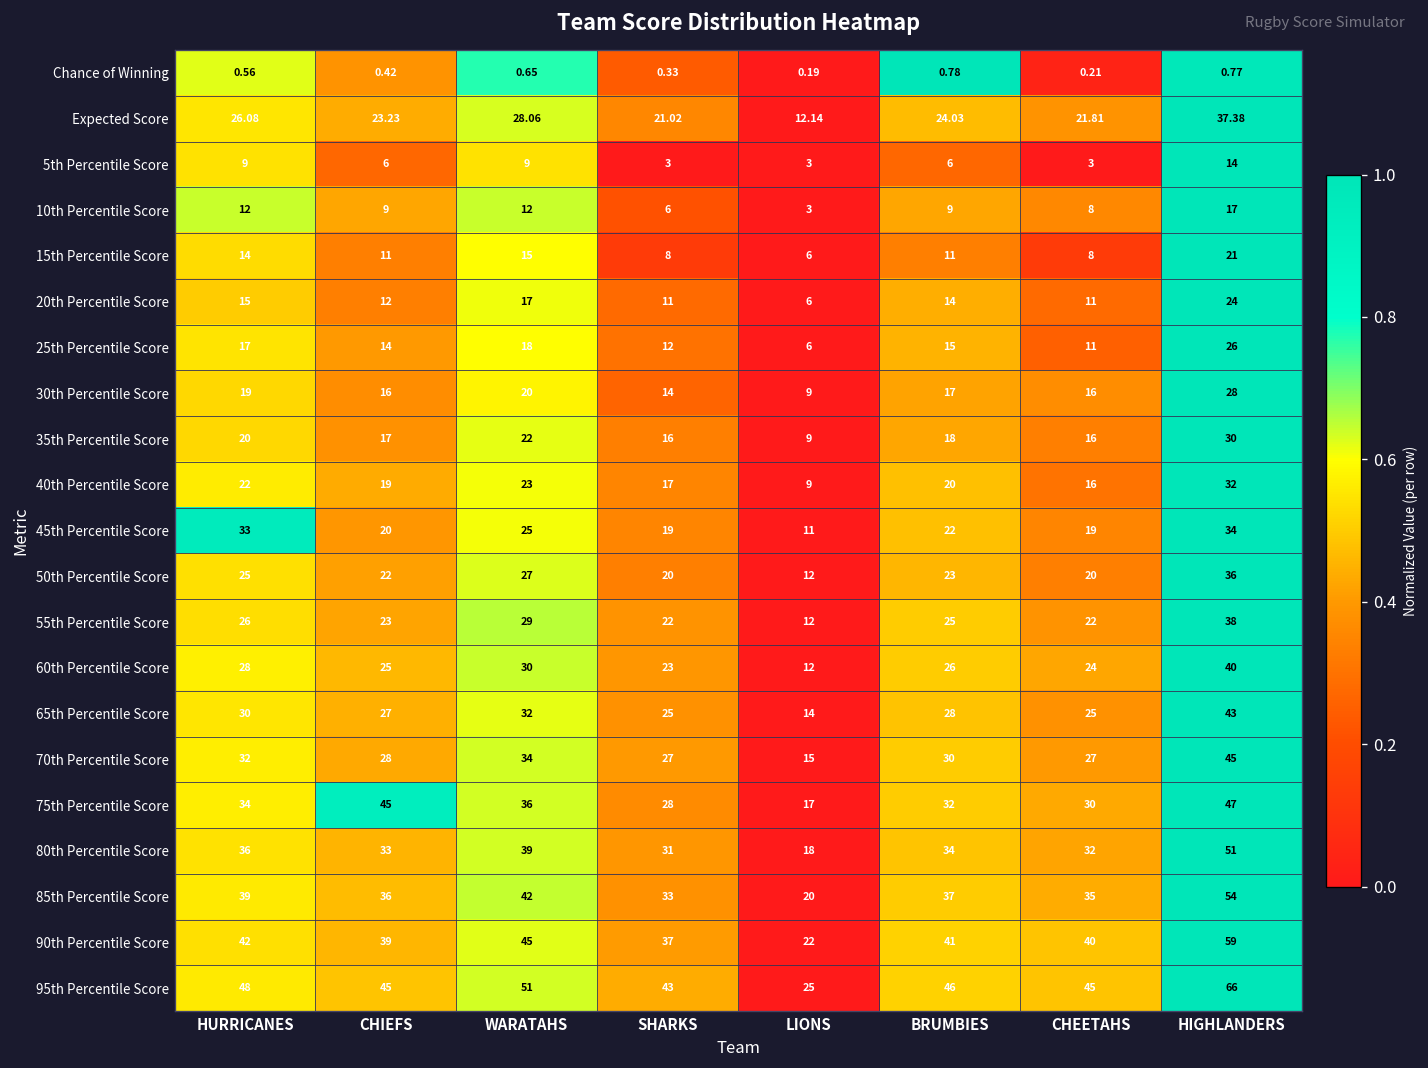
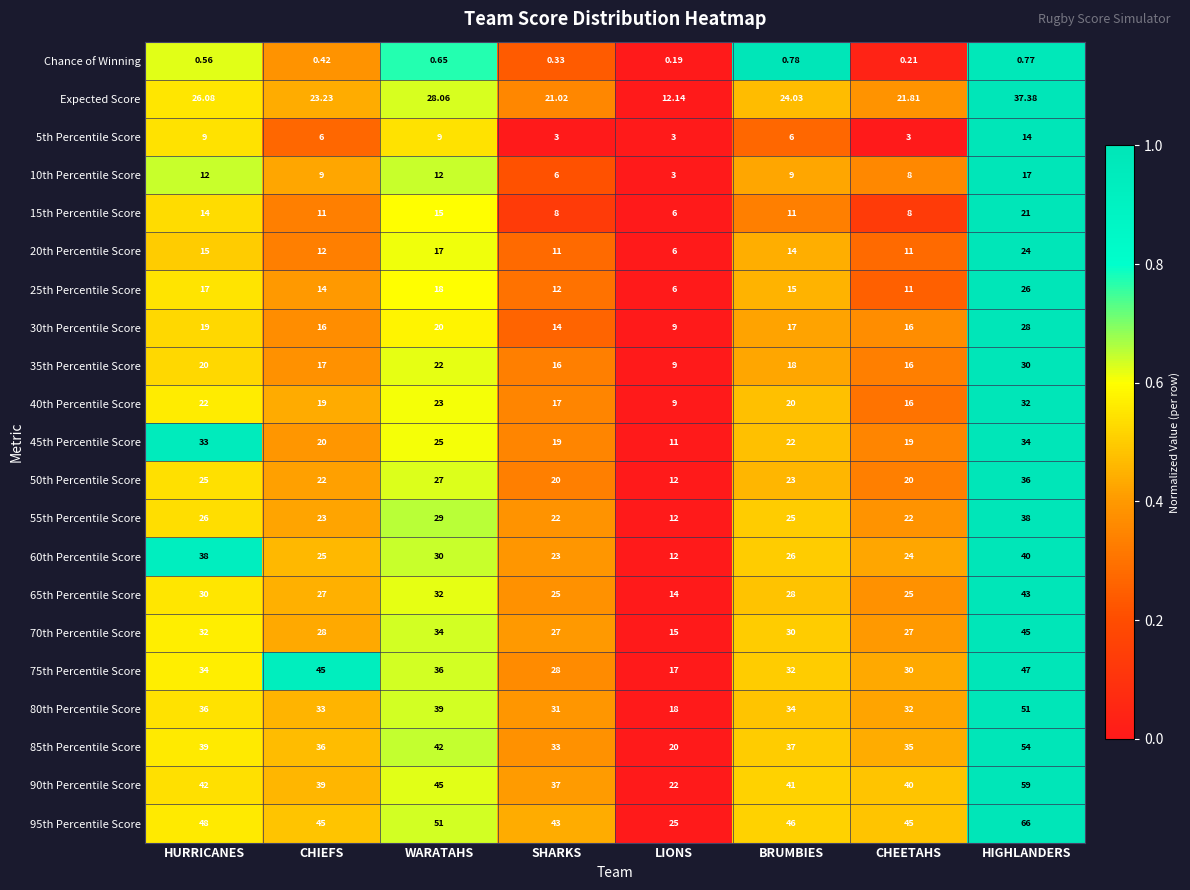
60th Percentile Score, HURRICANES: 28 -> 38
